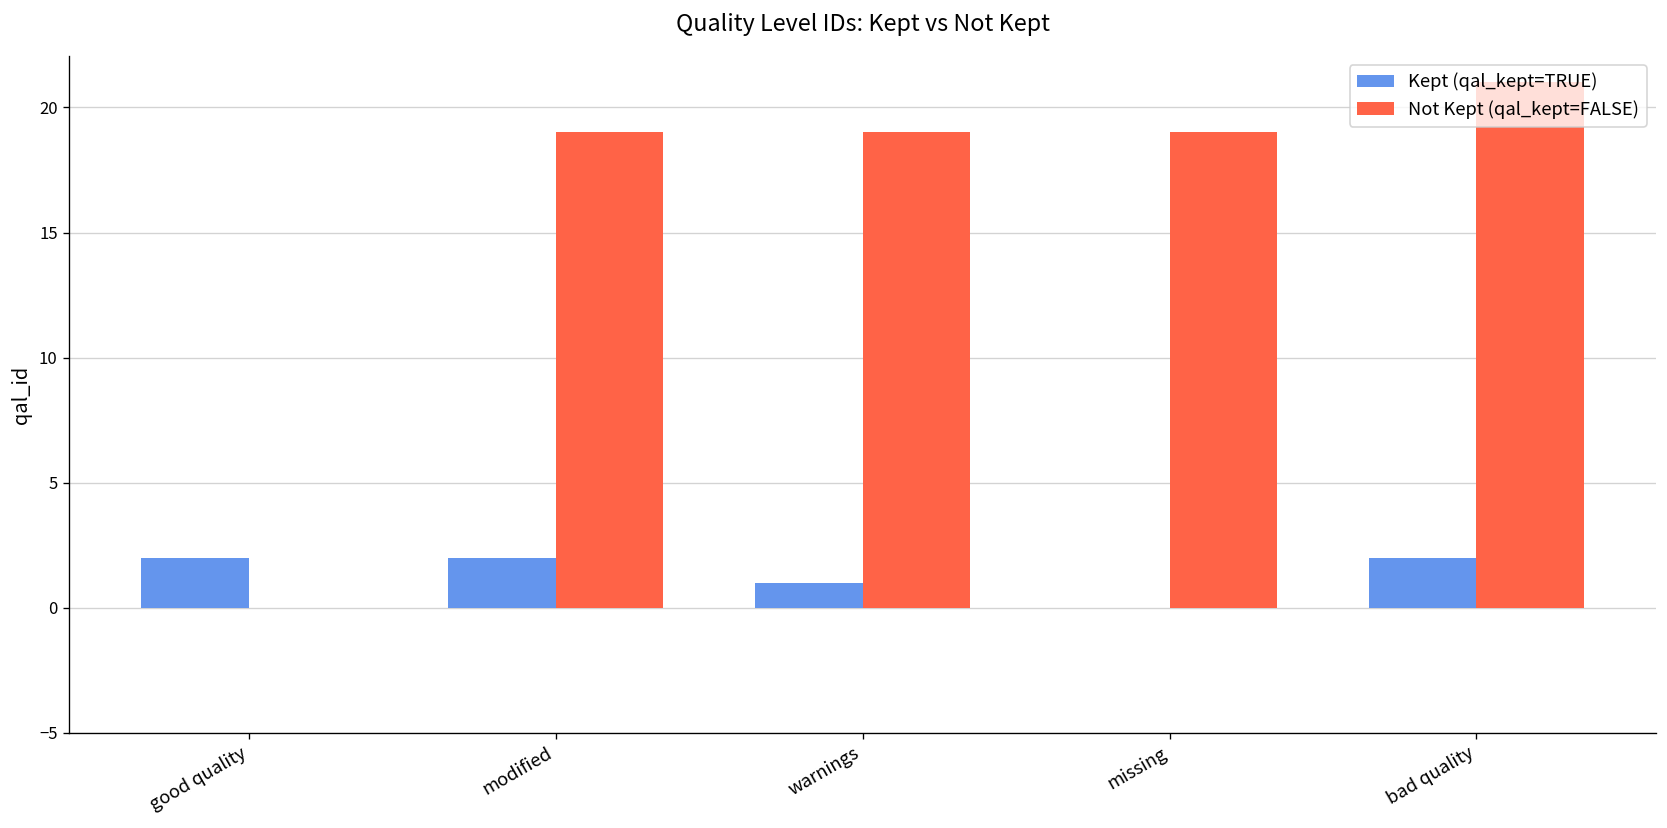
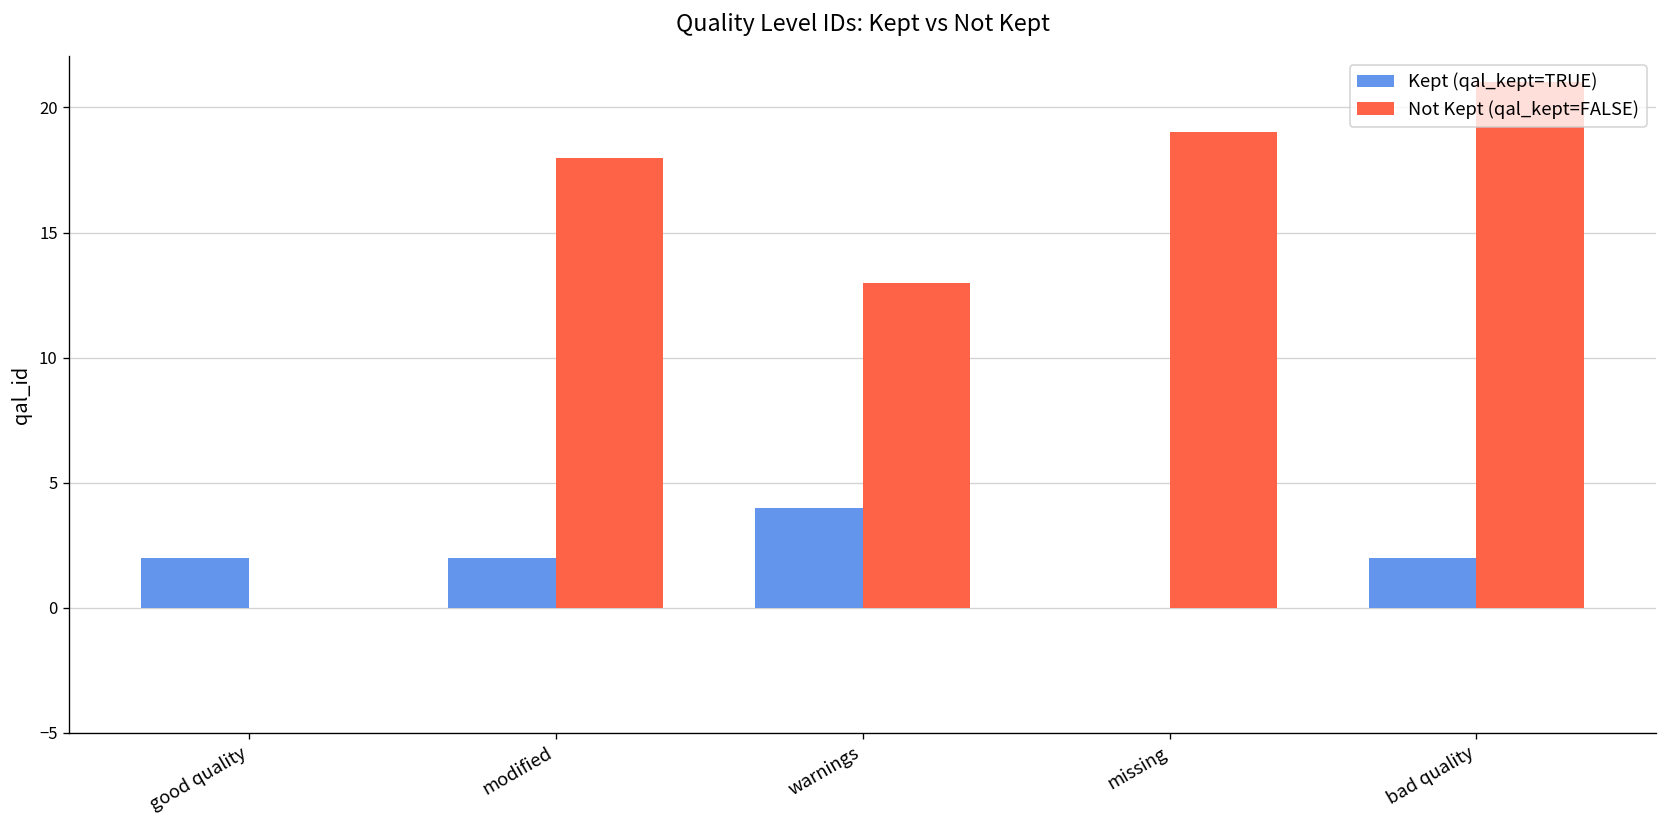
Not Kept (qal_kept=FALSE), modified: 19 -> 18
Kept (qal_kept=TRUE), warnings: 1 -> 4
Not Kept (qal_kept=FALSE), warnings: 19 -> 13
